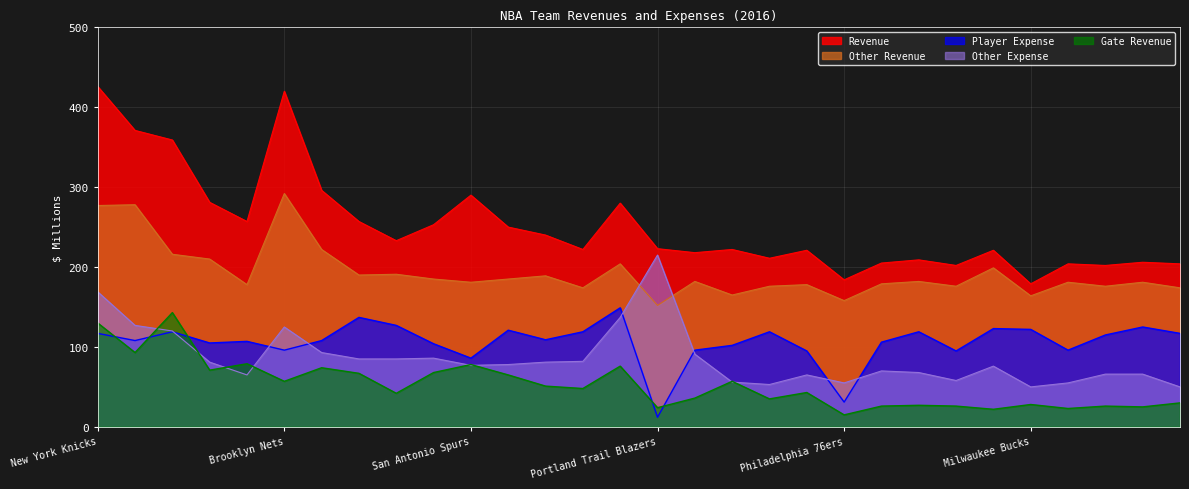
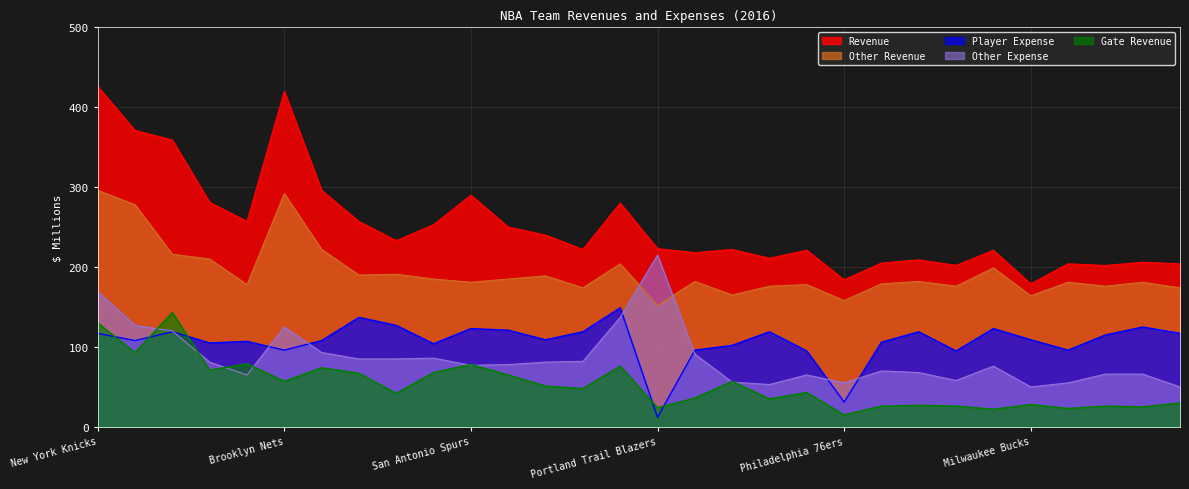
Other Revenue, New York Knicks: 280 -> 300
Player Expense, San Antonio Spurs: 90 -> 120
Player Expense, Milwaukee Bucks: 120 -> 110
